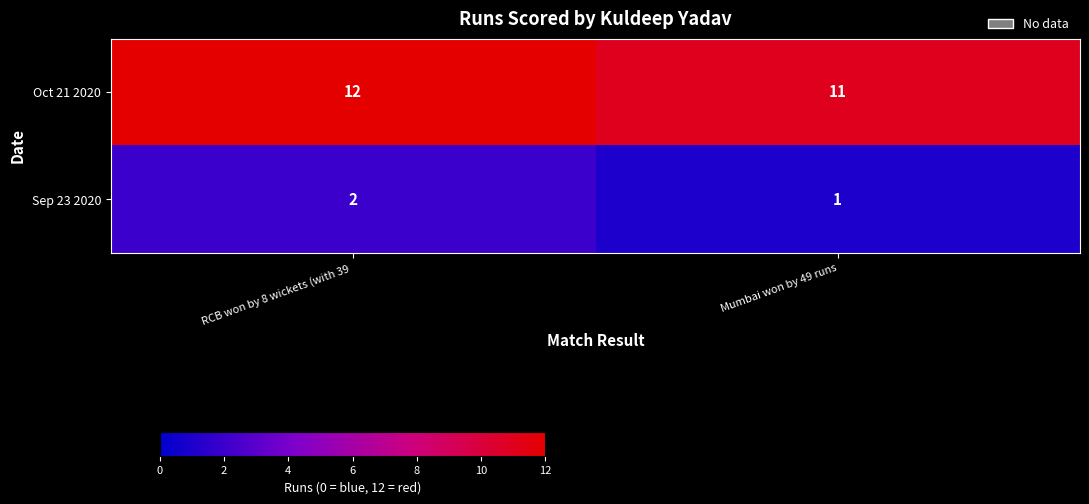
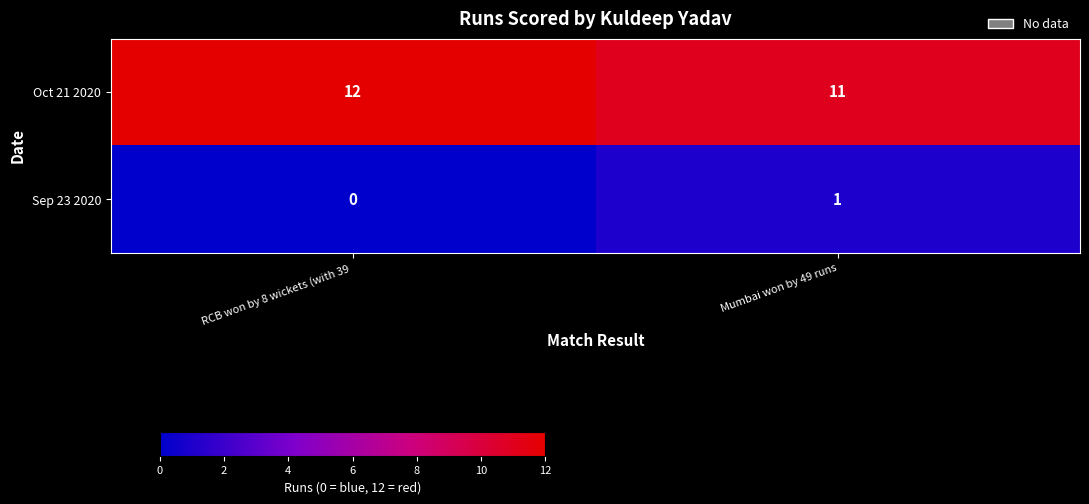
Sep 23 2020, RCB won by 8 wickets (with 39: 2 -> 0
